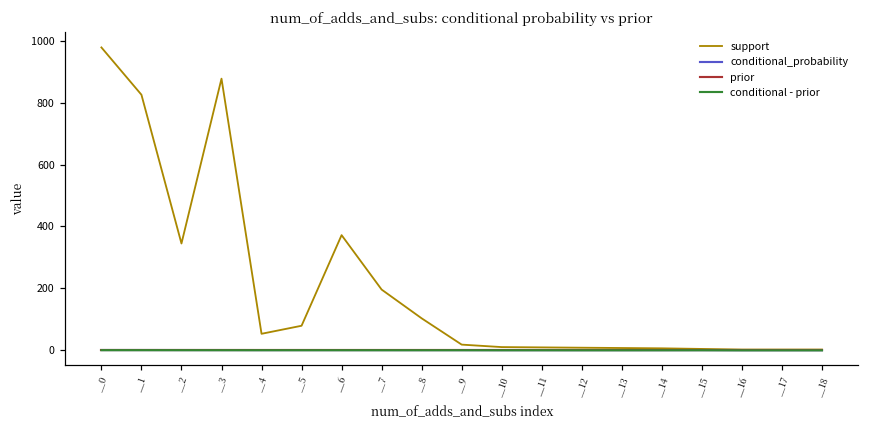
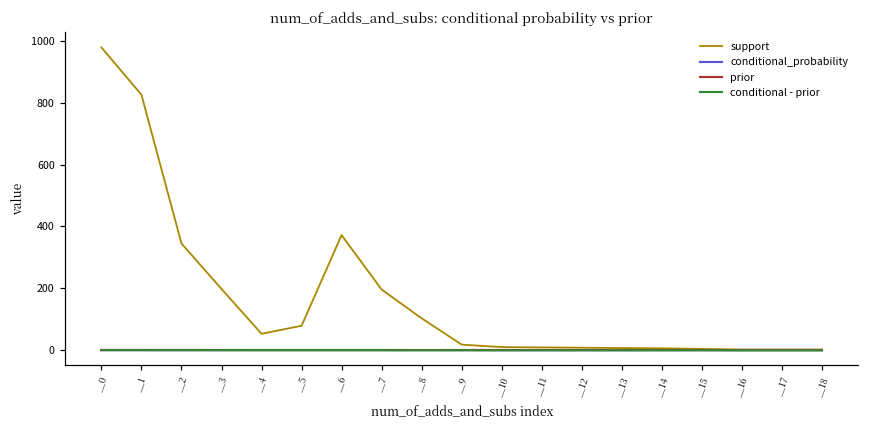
support, __3: 880 -> 200
